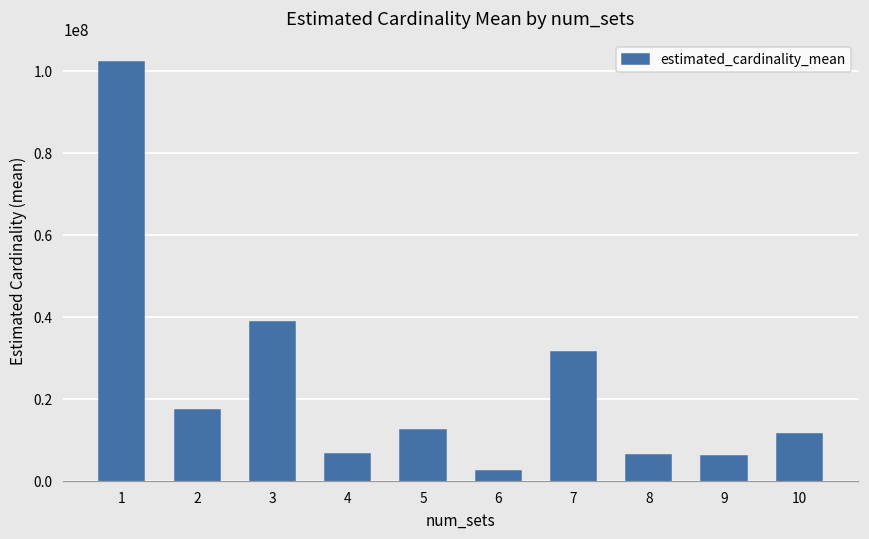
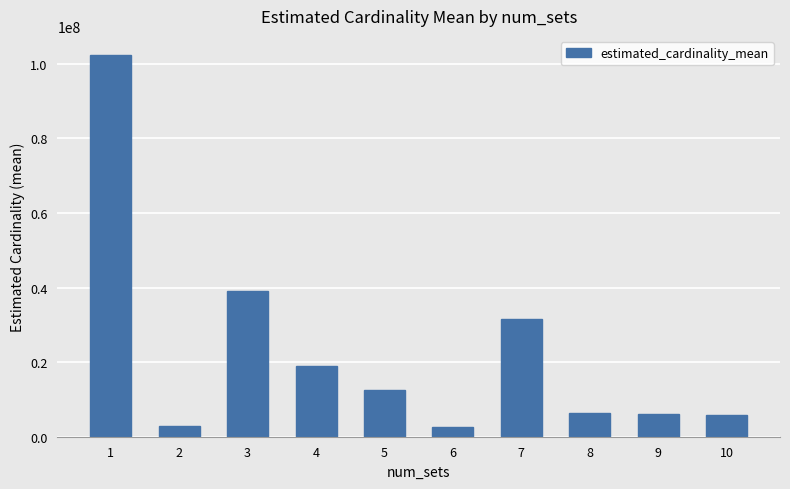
2: 17000000 -> 3000000
4: 7000000 -> 19000000
10: 12000000 -> 6000000
